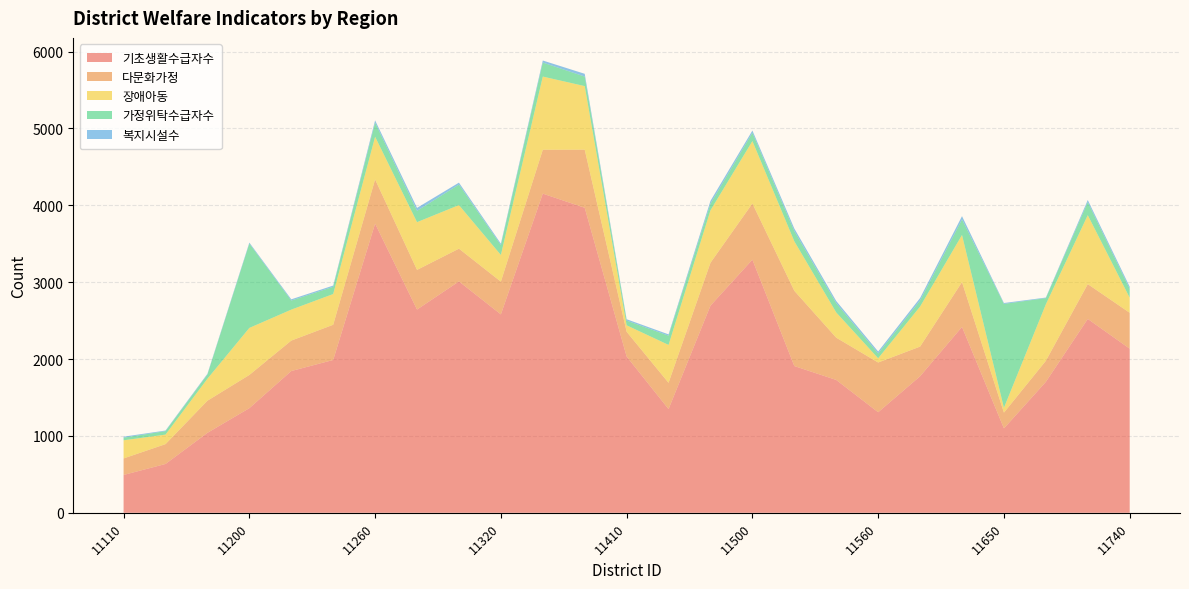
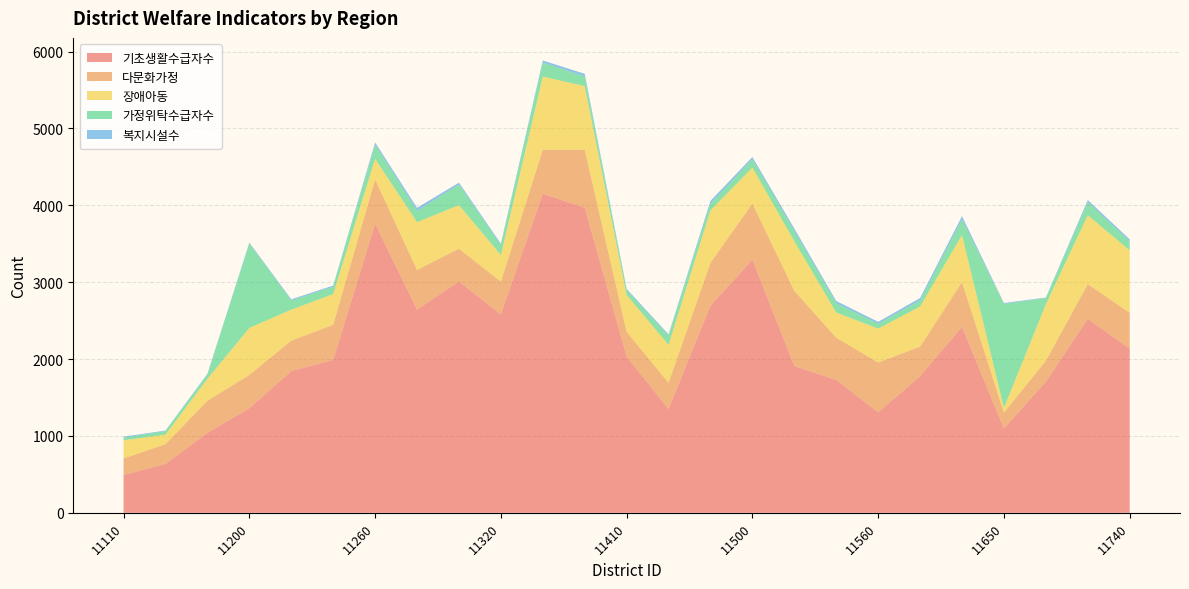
장애아동, 11260: 600 -> 300
장애아동, 11410: 100 -> 500
장애아동, 11500: 800 -> 500
장애아동, 11560: 100 -> 400
장애아동, 11740: 200 -> 800
